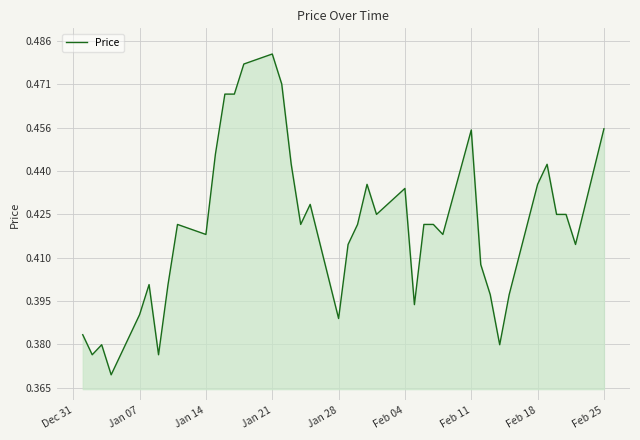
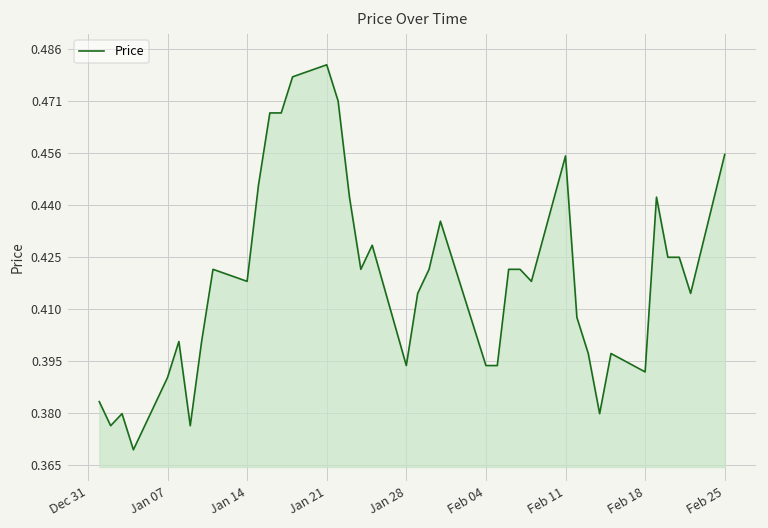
Jan 28: 0.389 -> 0.394
Feb 04: 0.434 -> 0.394
Feb 18: 0.436 -> 0.392
